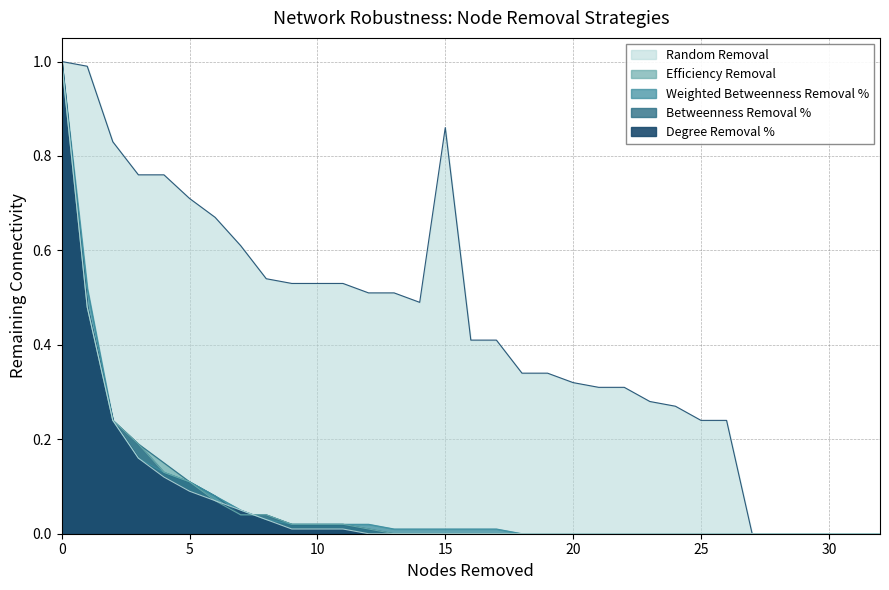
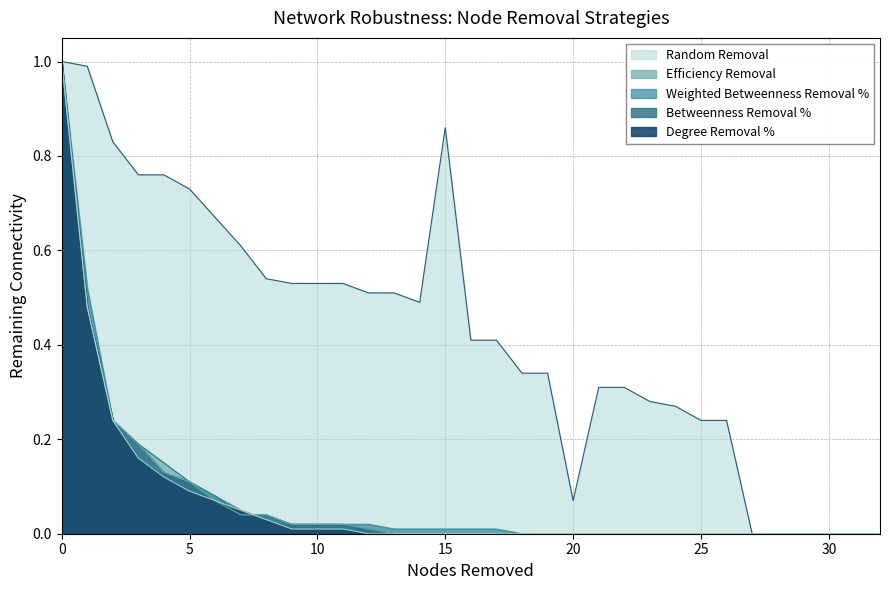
Random Removal, 5: 0.71 -> 0.73
Random Removal, 20: 0.32 -> 0.07
